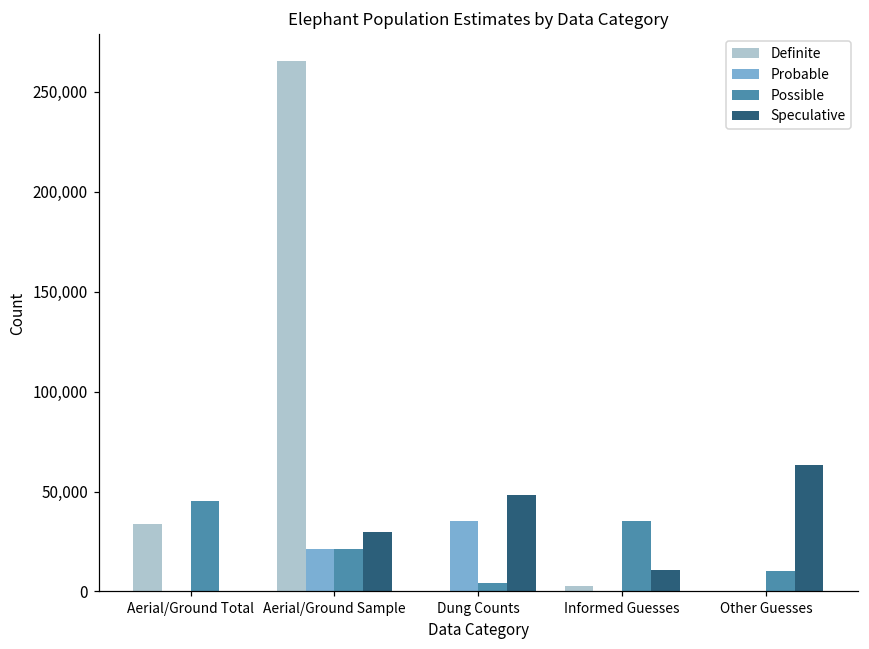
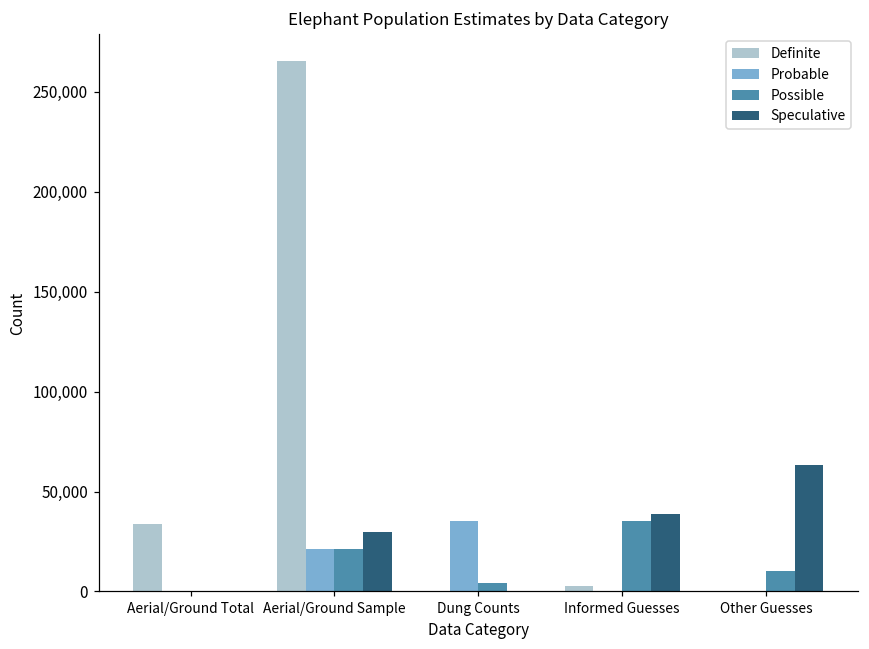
Possible, Aerial/Ground Total: 45,000 -> 0
Speculative, Dung Counts: 48,000 -> 0
Speculative, Informed Guesses: 11,000 -> 39,000
